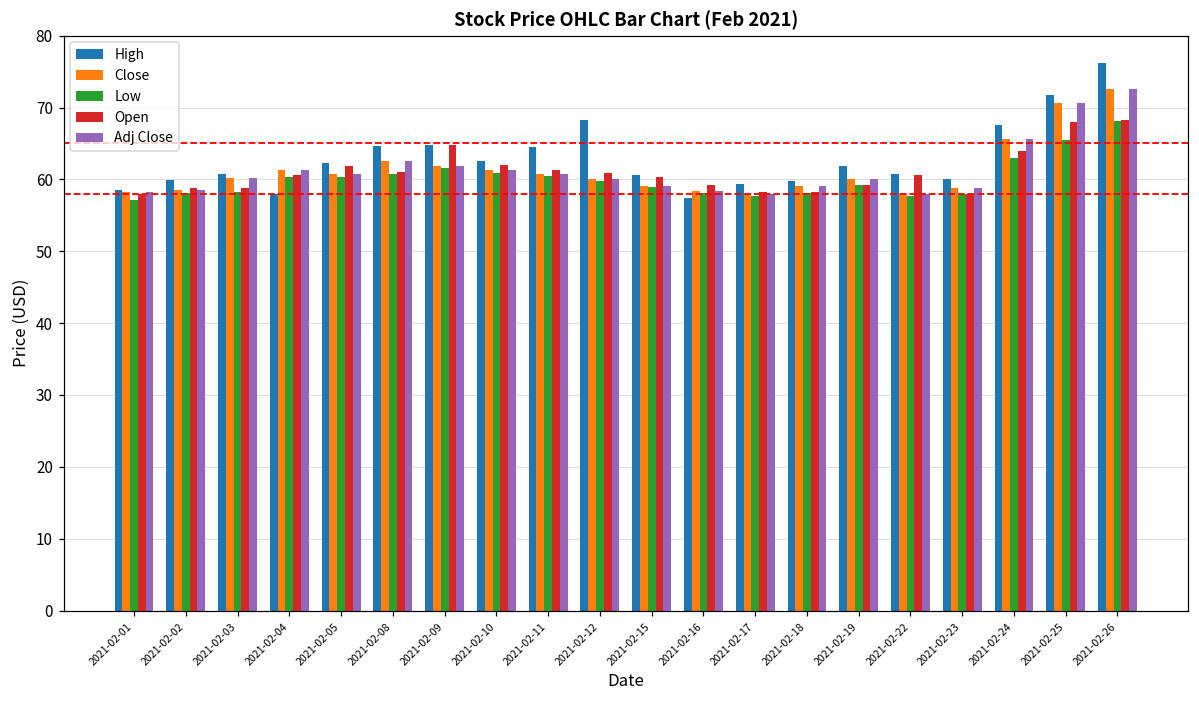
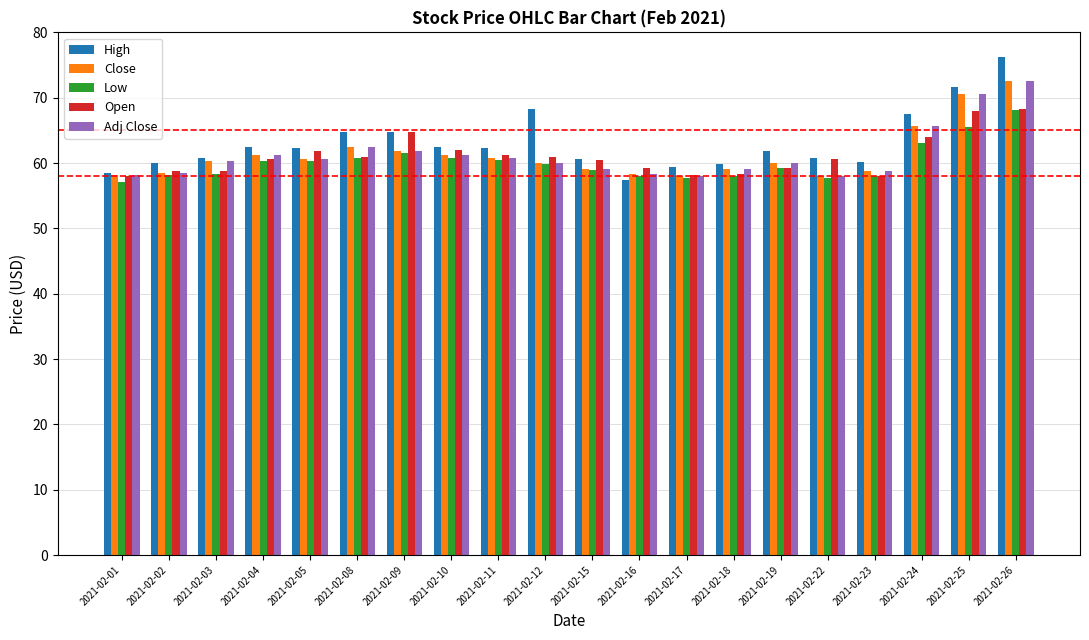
High, 2021-02-04: 58 -> 62
High, 2021-02-11: 65 -> 62
